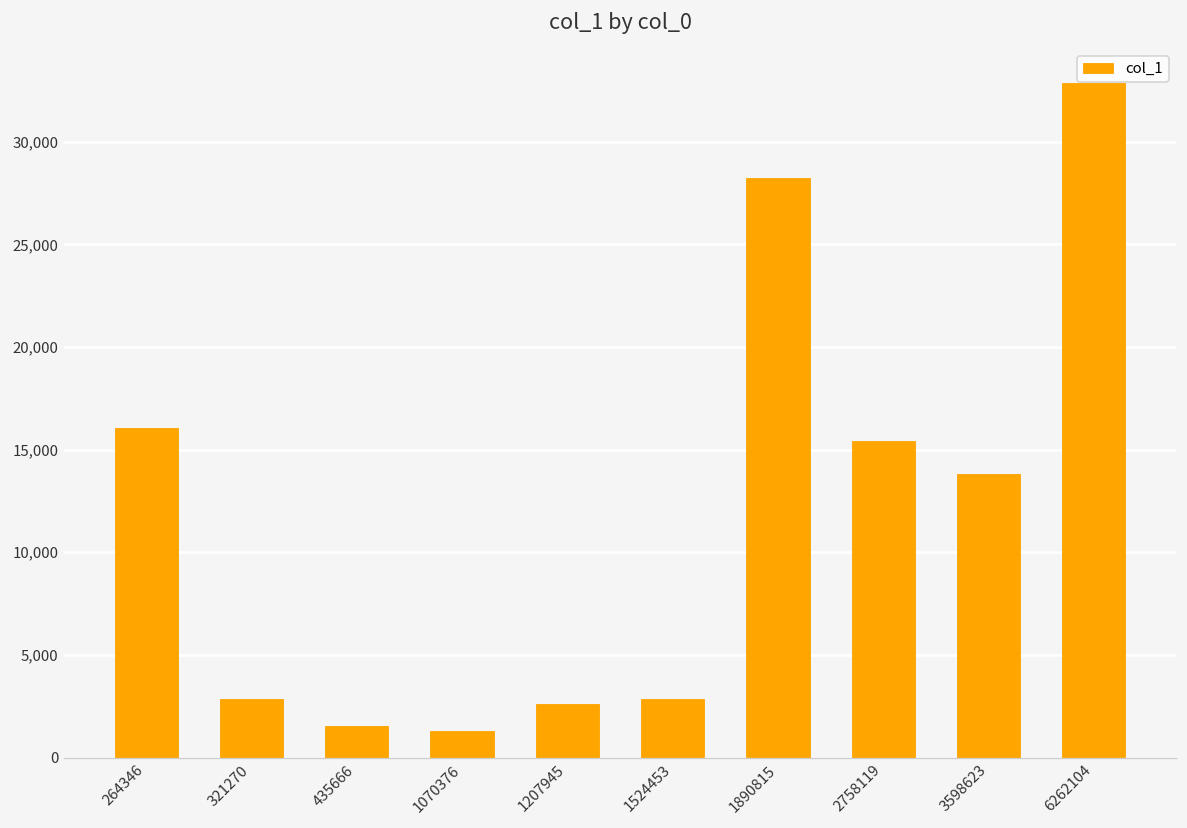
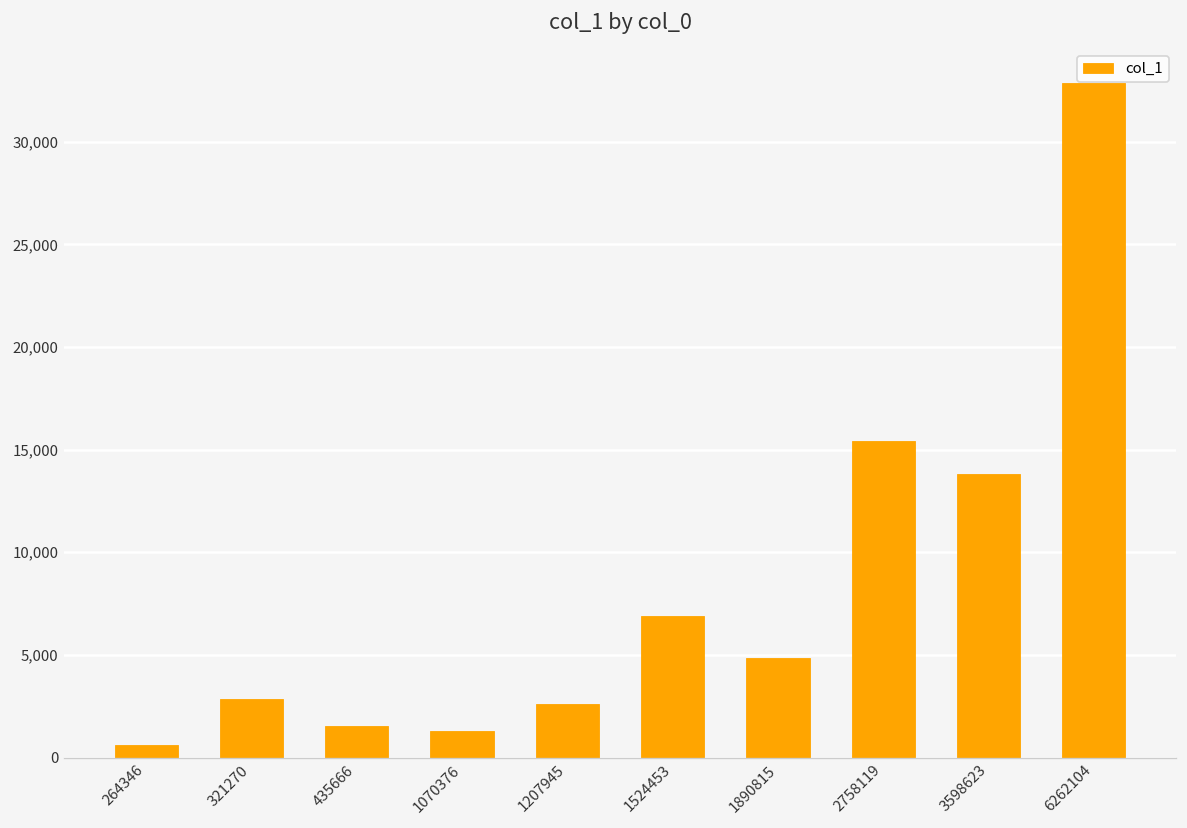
264346: 16,100 -> 600
1524453: 2,900 -> 6,900
1890815: 28,200 -> 4,900
